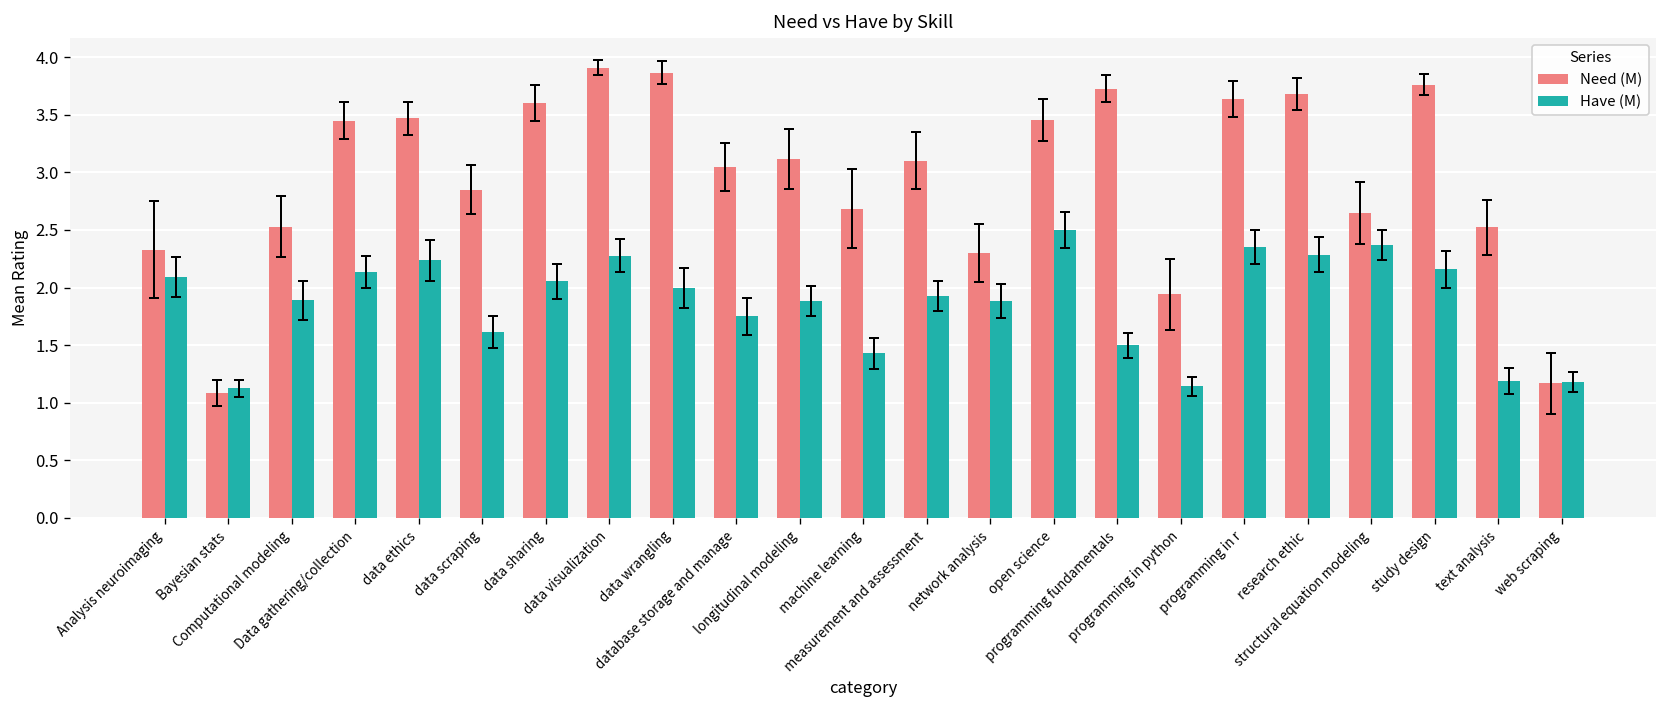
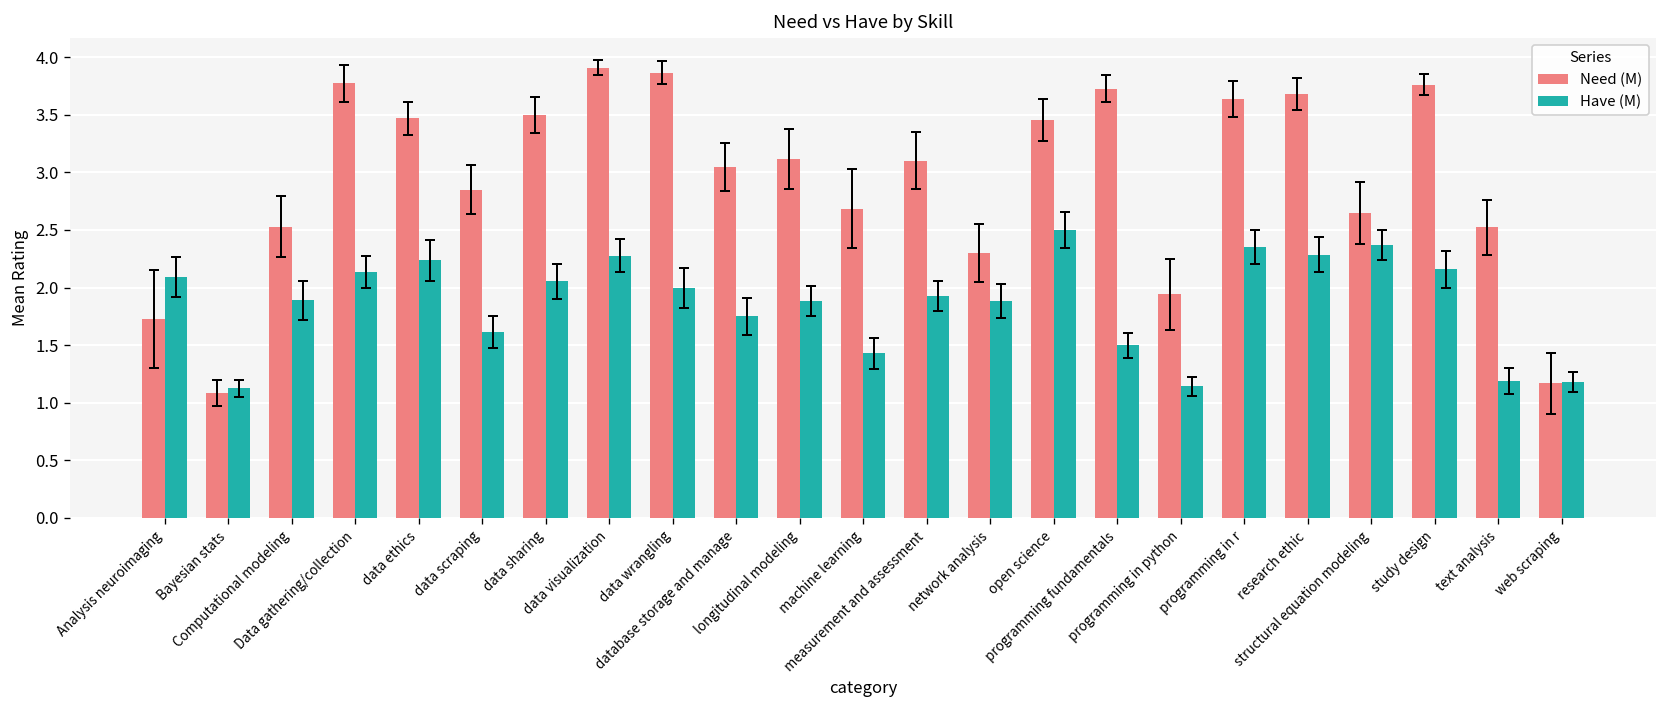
Need (M), Analysis neuroimaging: 2.3 -> 1.7
Need (M), Data gathering/collection: 3.4 -> 3.8
Need (M), data sharing: 3.6 -> 3.5
